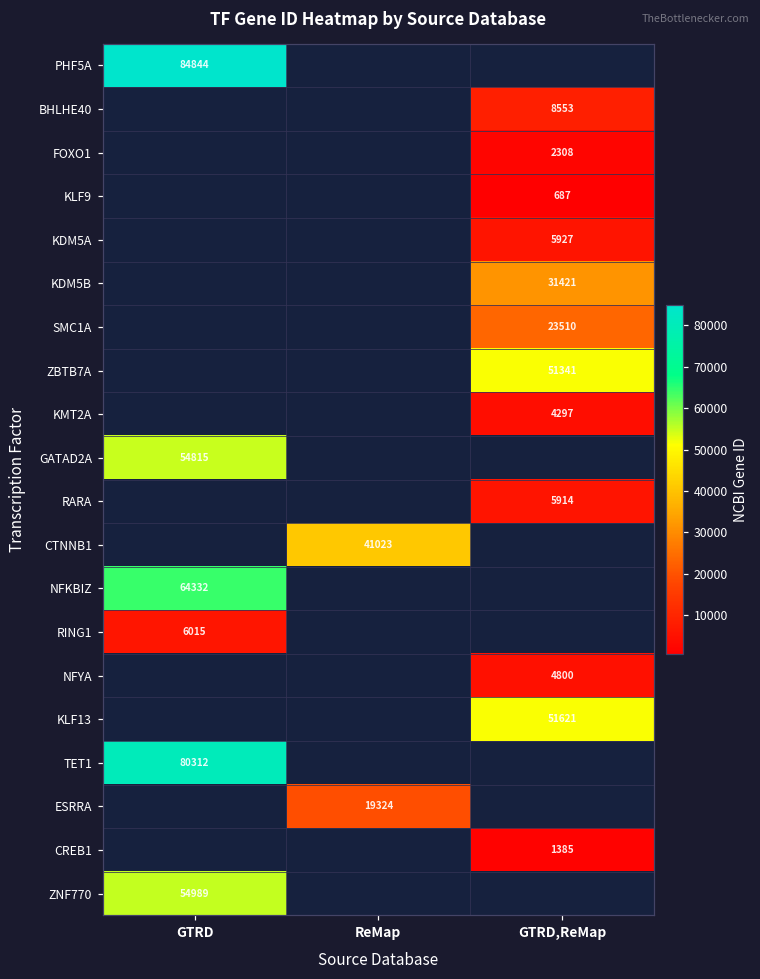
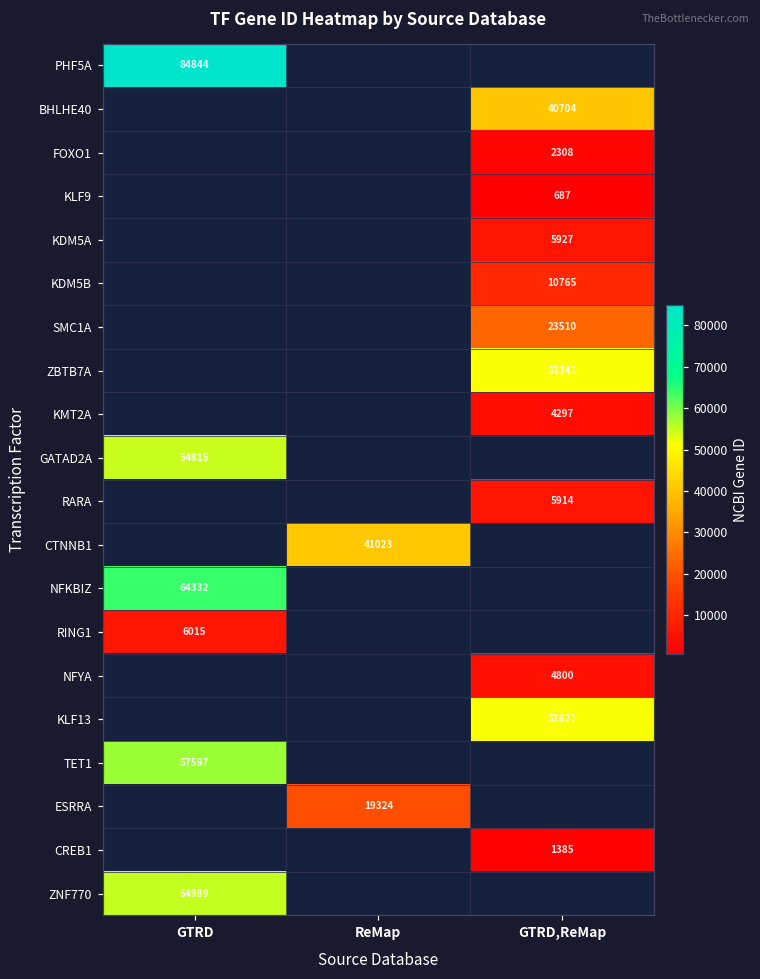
BHLHE40, GTRD,ReMap: 8553 -> 40704
KDM5B, GTRD,ReMap: 31421 -> 10765
TET1, GTRD: 80312 -> 57597
